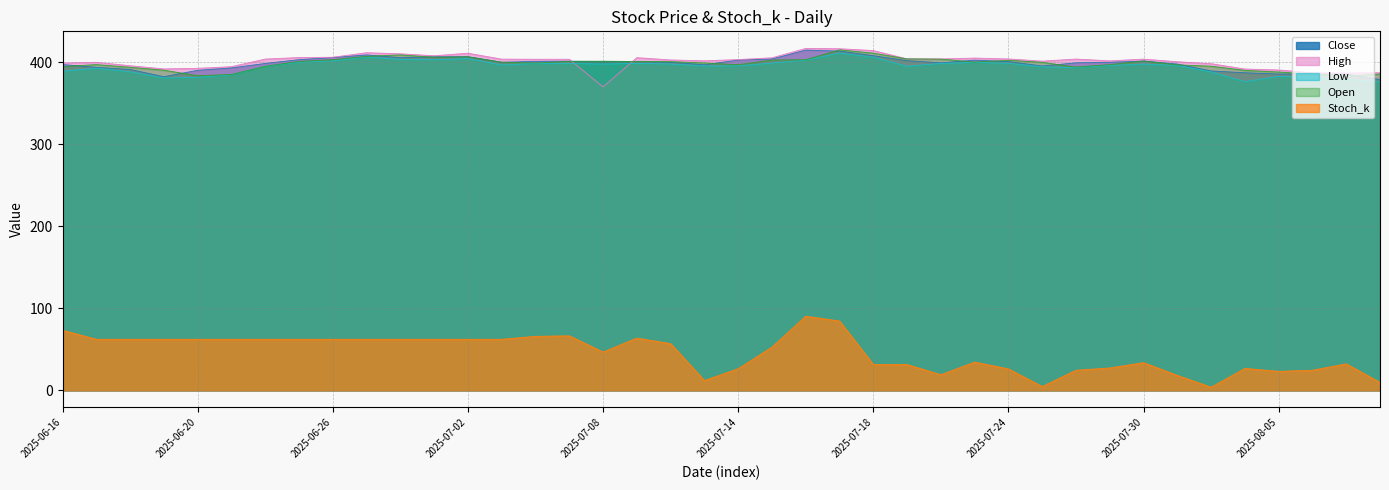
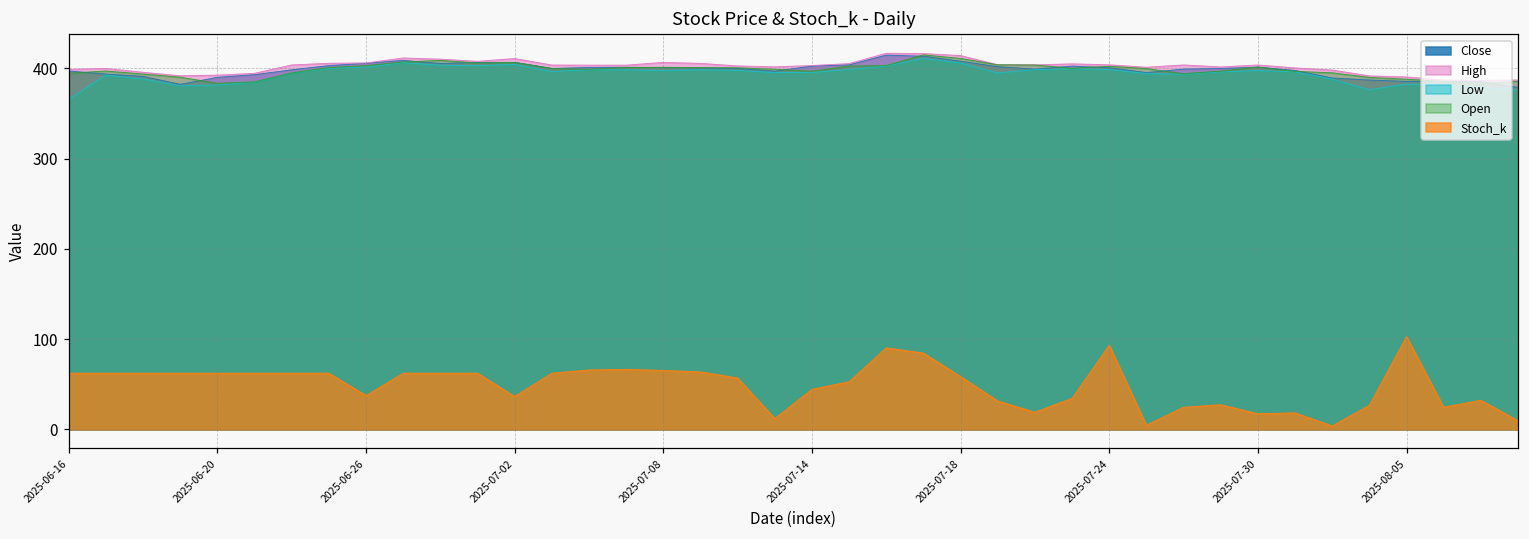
Low, 2025-06-16: 390 -> 370
Stoch_k, 2025-06-16: 70 -> 60
Stoch_k, 2025-06-26: 60 -> 40
Stoch_k, 2025-07-02: 60 -> 40
High, 2025-07-08: 370 -> 410
Stoch_k, 2025-07-08: 50 -> 70
Stoch_k, 2025-07-14: 30 -> 40
Stoch_k, 2025-07-18: 30 -> 60
Stoch_k, 2025-07-24: 30 -> 90
Stoch_k, 2025-07-30: 30 -> 20
Stoch_k, 2025-08-05: 20 -> 100
